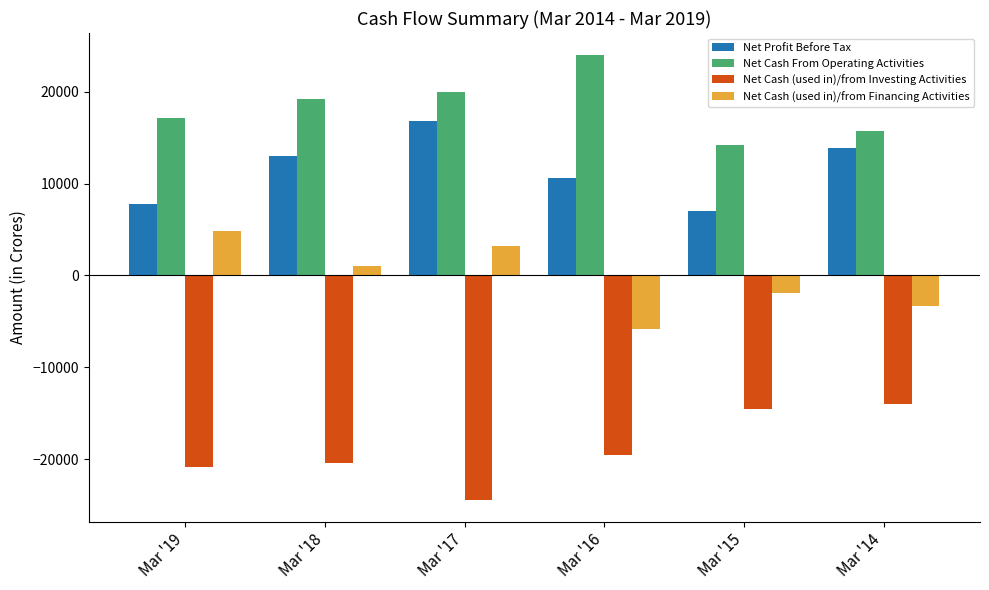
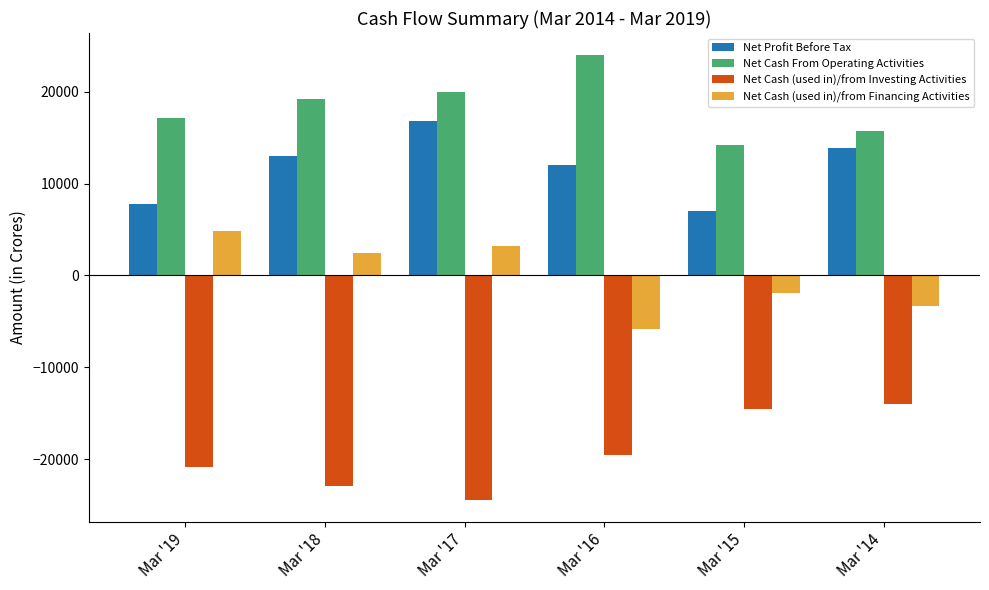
Net Cash (used in)/from Investing Activities, Mar '18: -20000 -> -23000
Net Cash (used in)/from Financing Activities, Mar '18: 1000 -> 2000
Net Profit Before Tax, Mar '16: 11000 -> 12000
